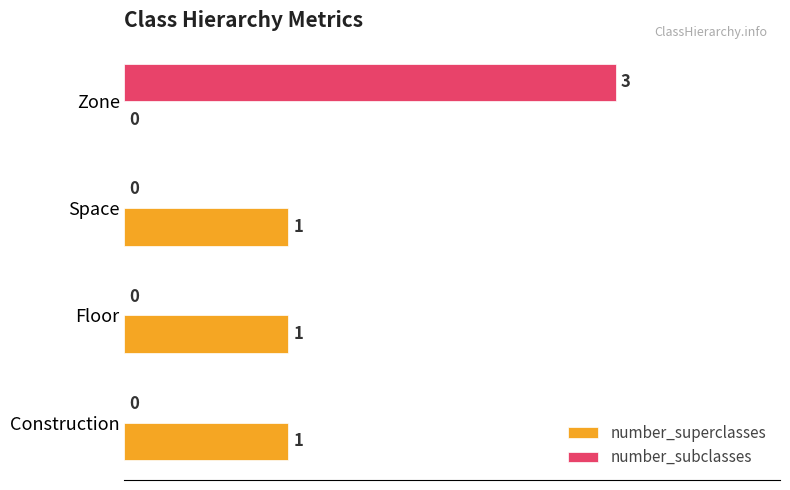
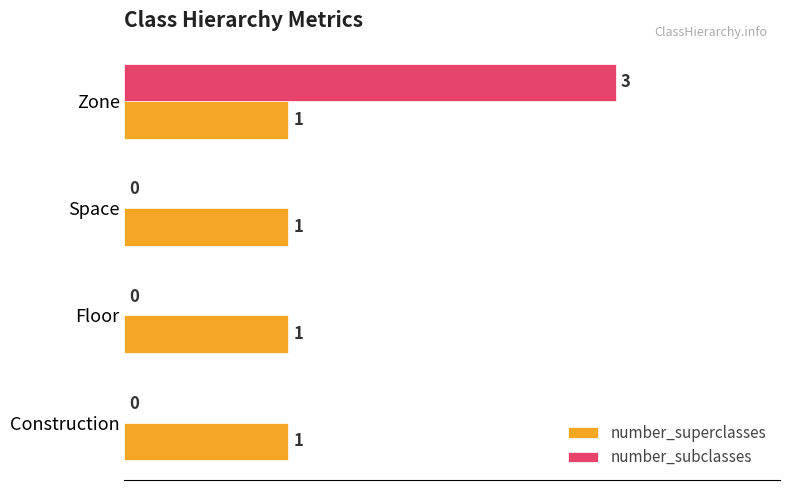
number_superclasses, Zone: 0 -> 1
